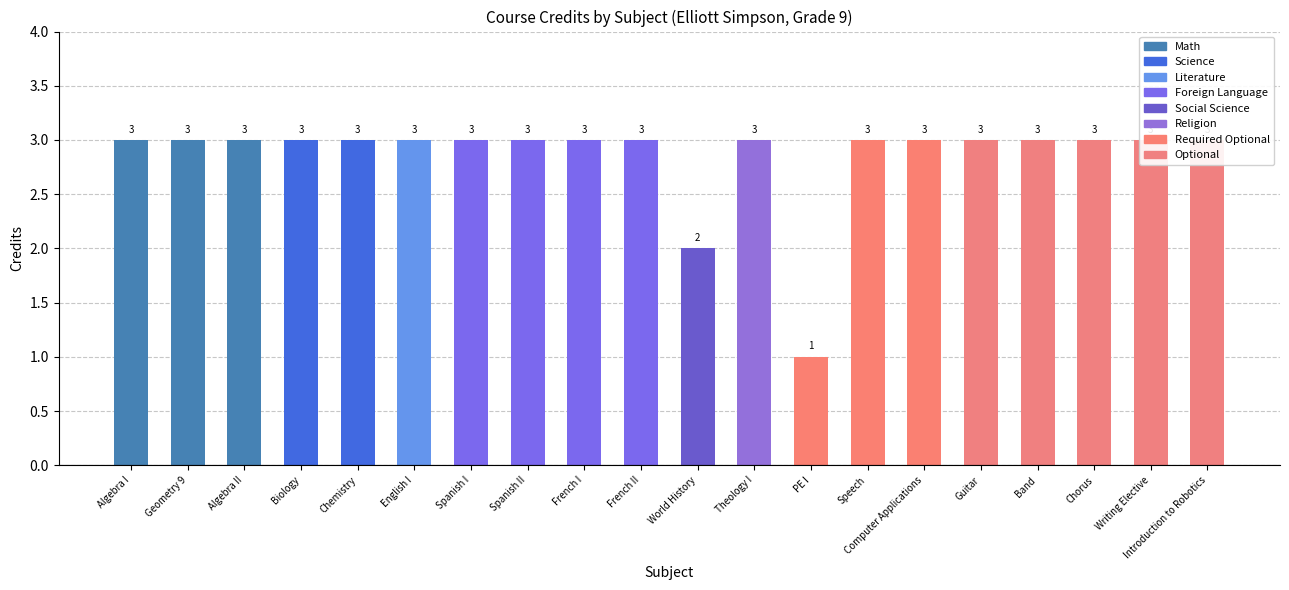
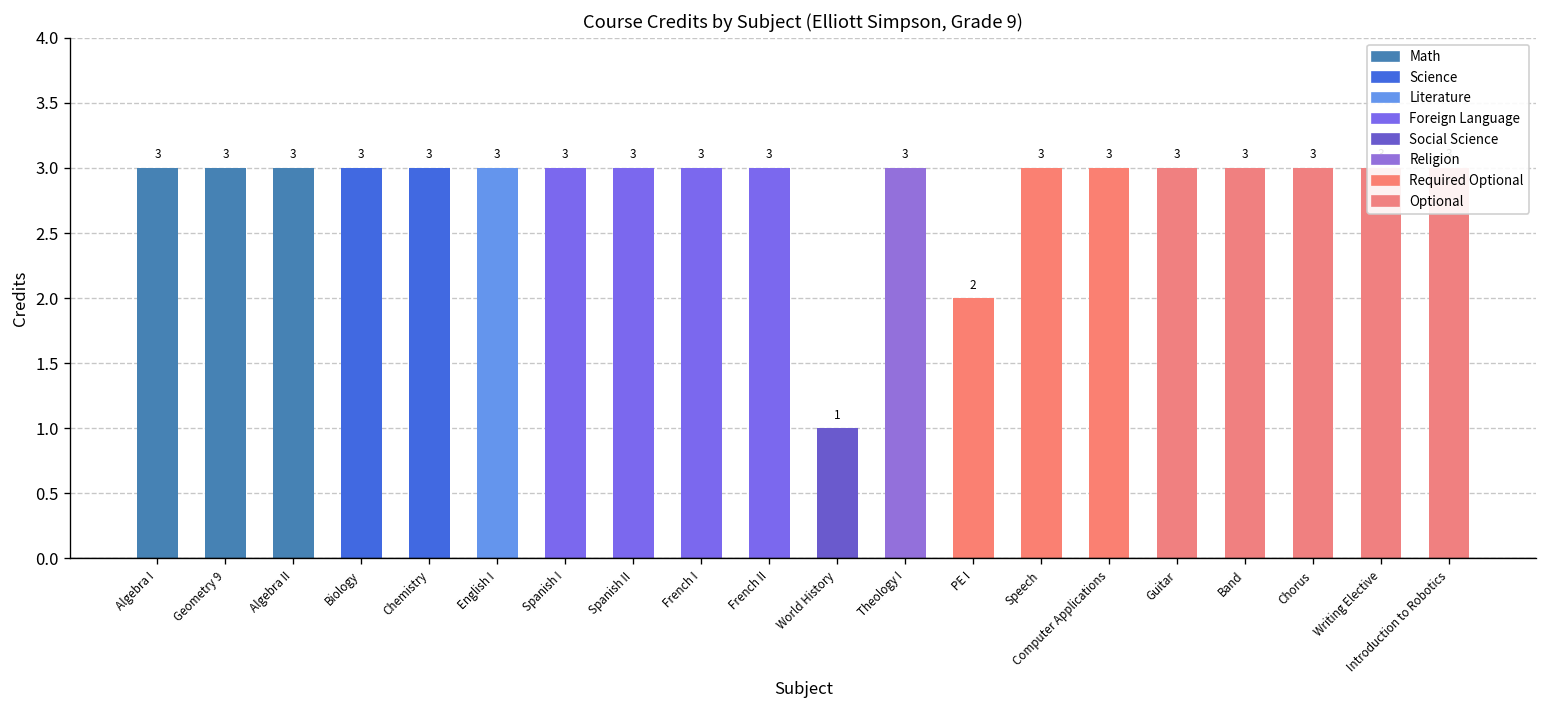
World History: 2 -> 1
PE I: 1 -> 2
